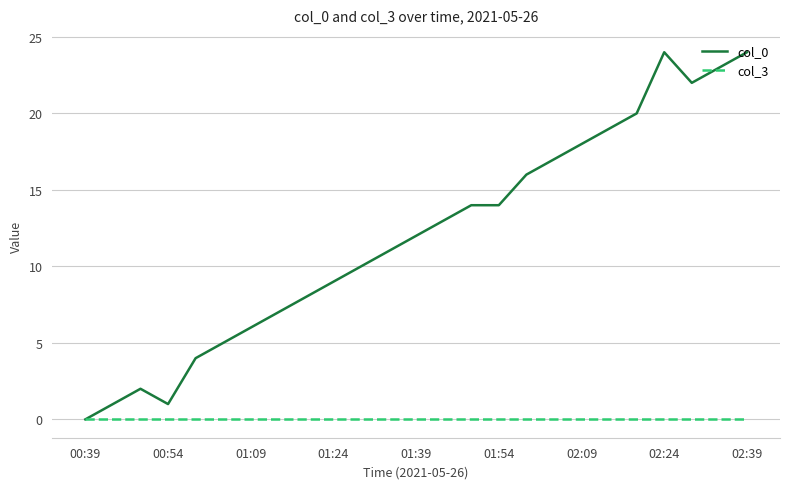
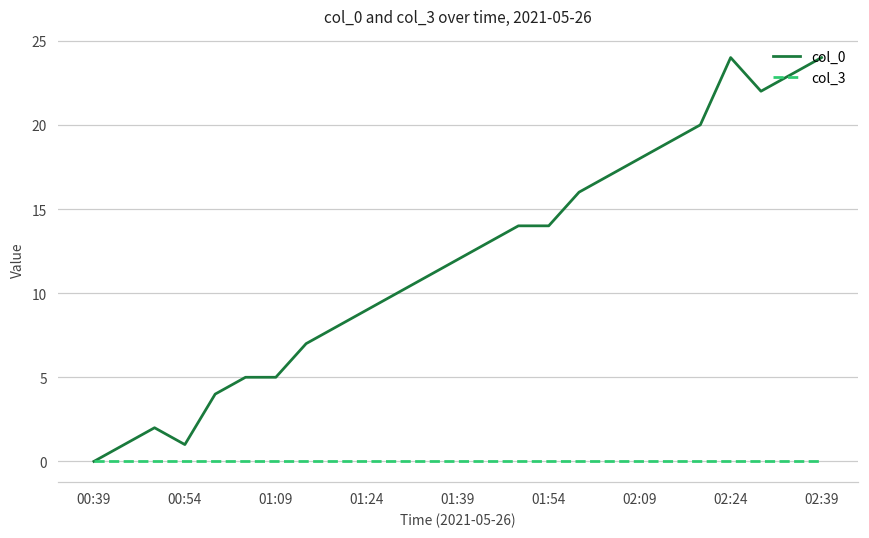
col_0, 01:09: 6 -> 5
